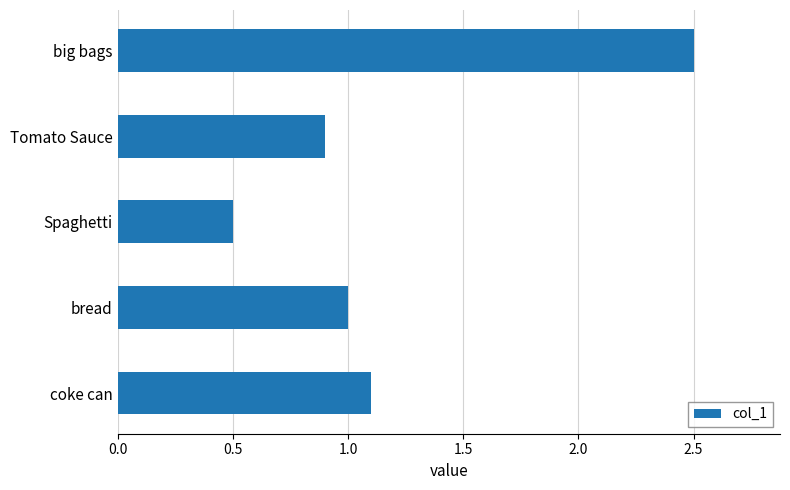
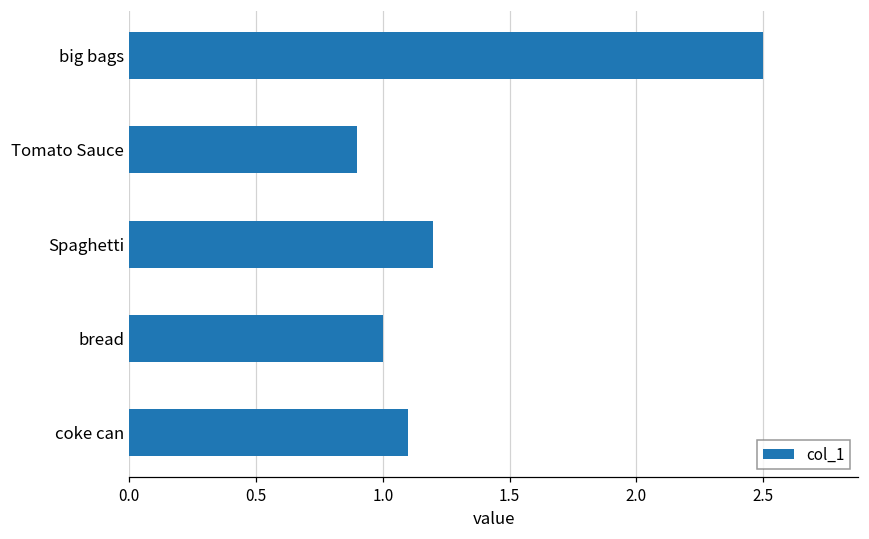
Spaghetti: 0.5 -> 1.2
